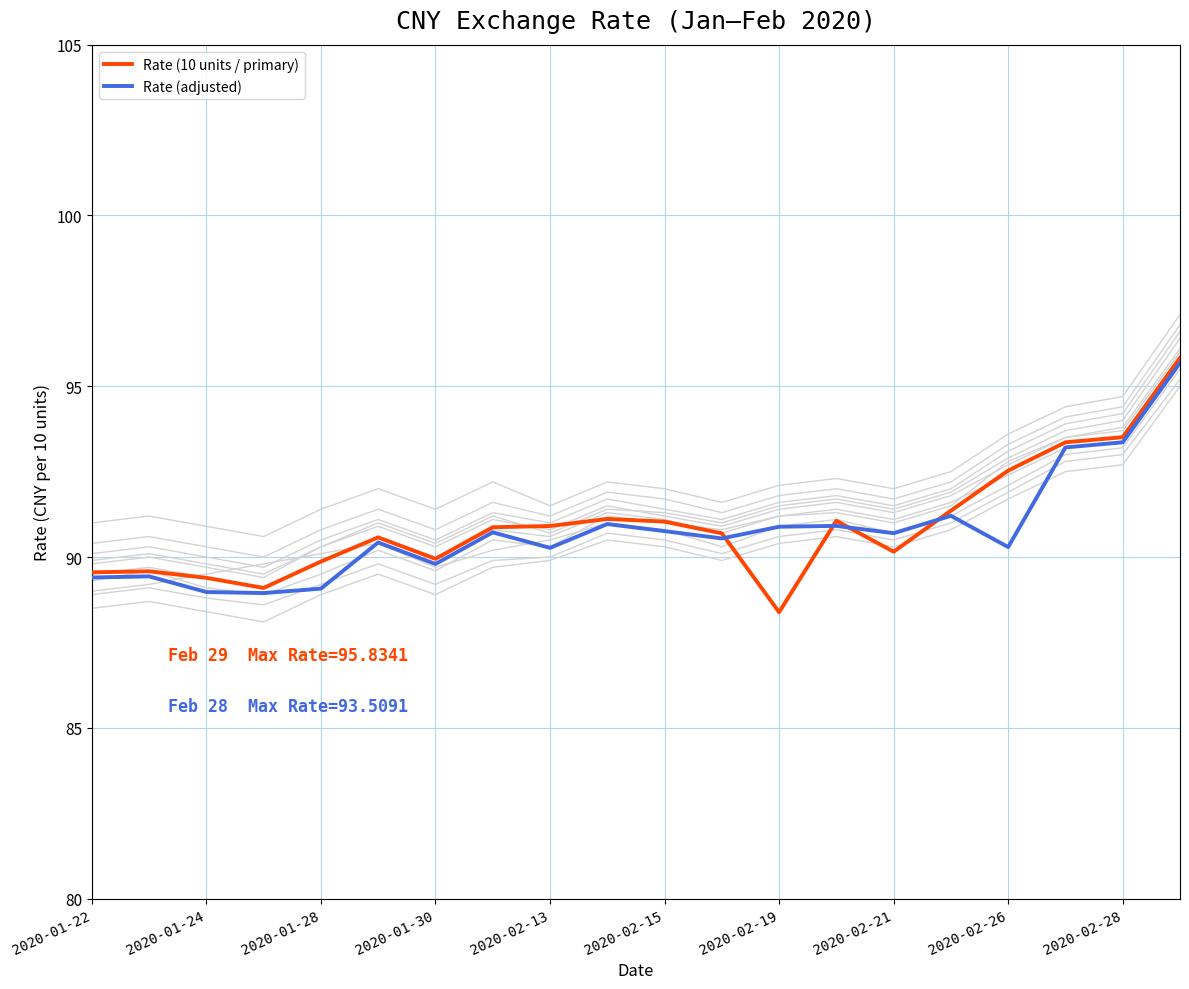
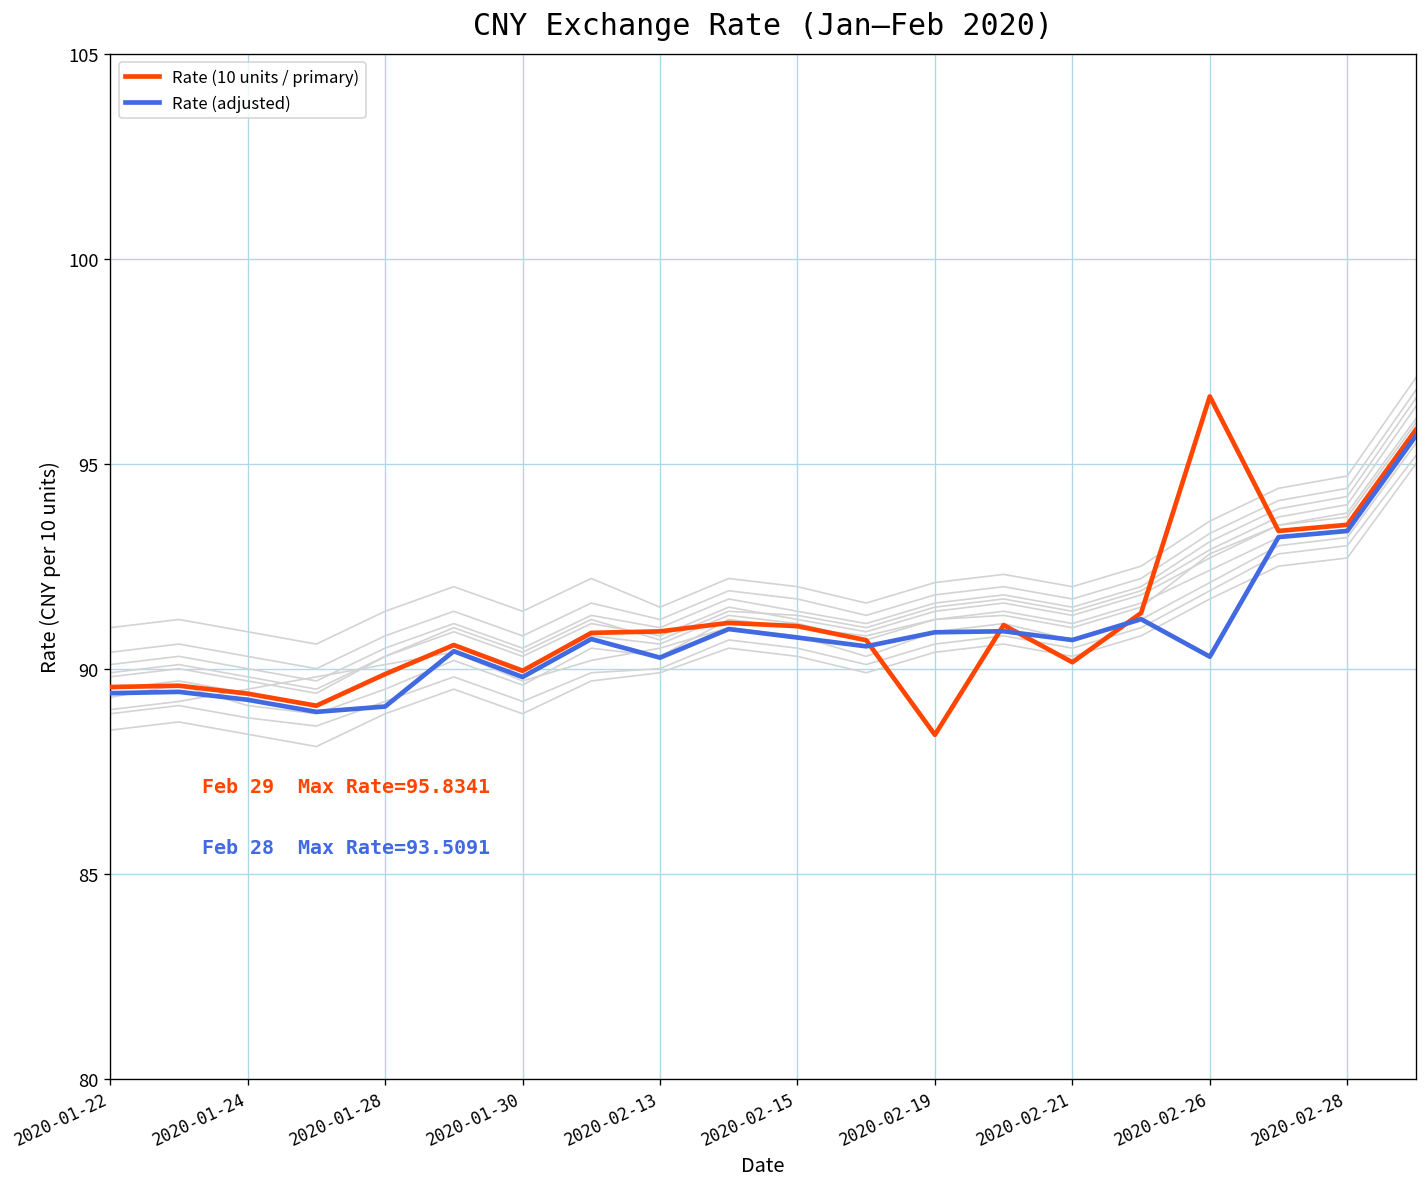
Rate (adjusted), 2020-01-24: 89.0 -> 89.2
Rate (10 units / primary), 2020-02-26: 92.5 -> 96.6
